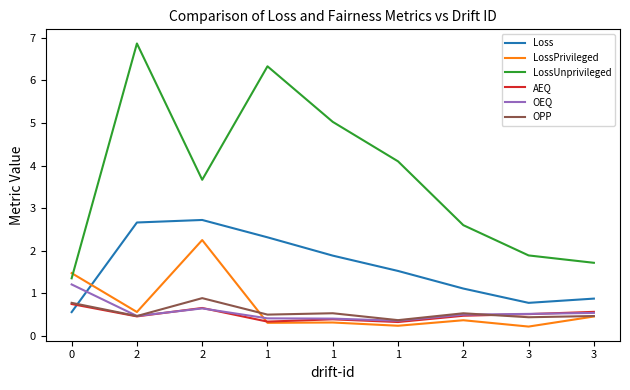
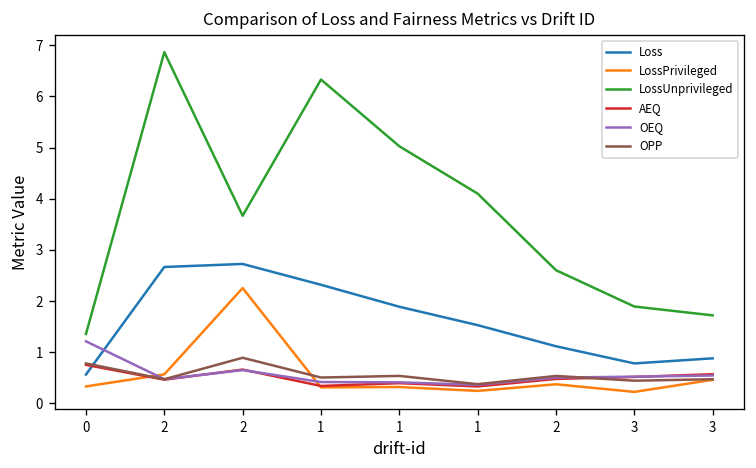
LossPrivileged, 0: 1.5 -> 0.3
